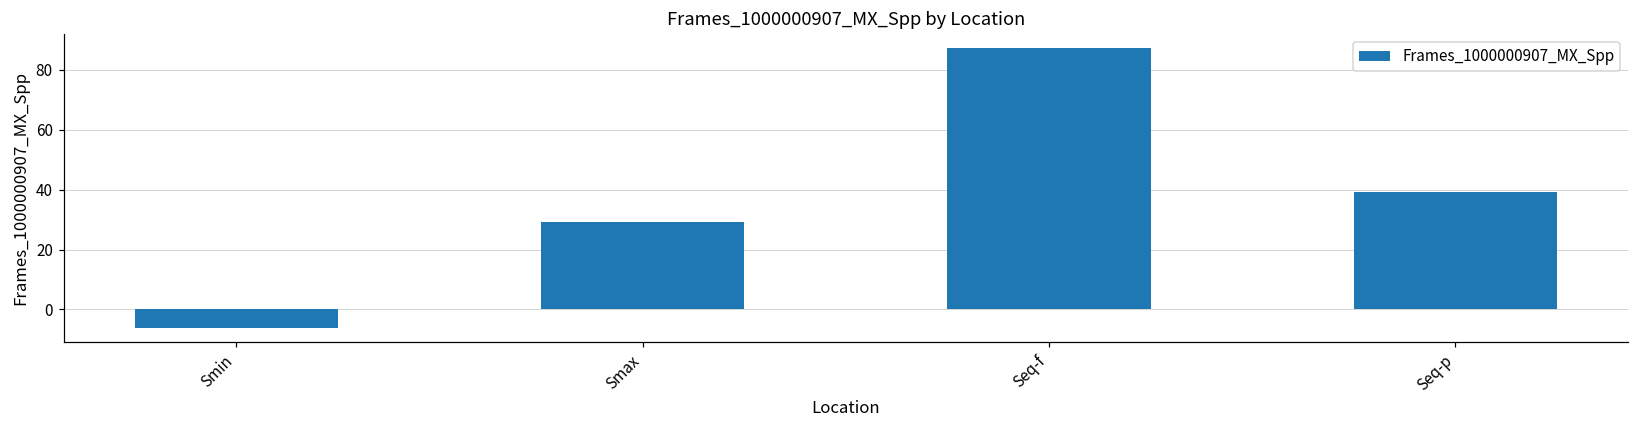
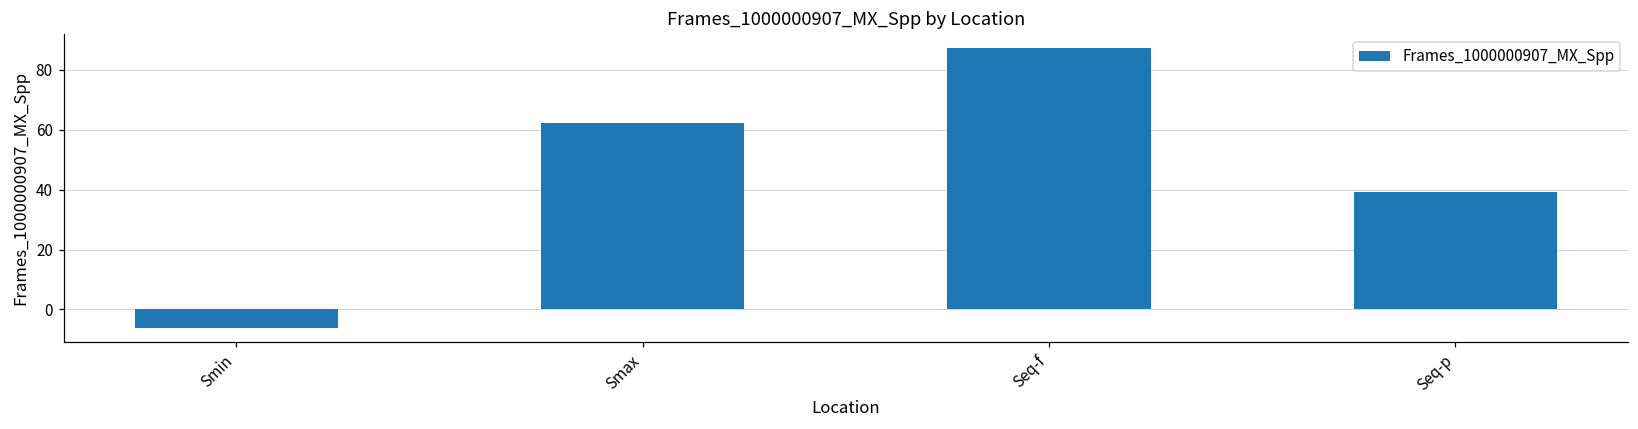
Smax: 29 -> 62
